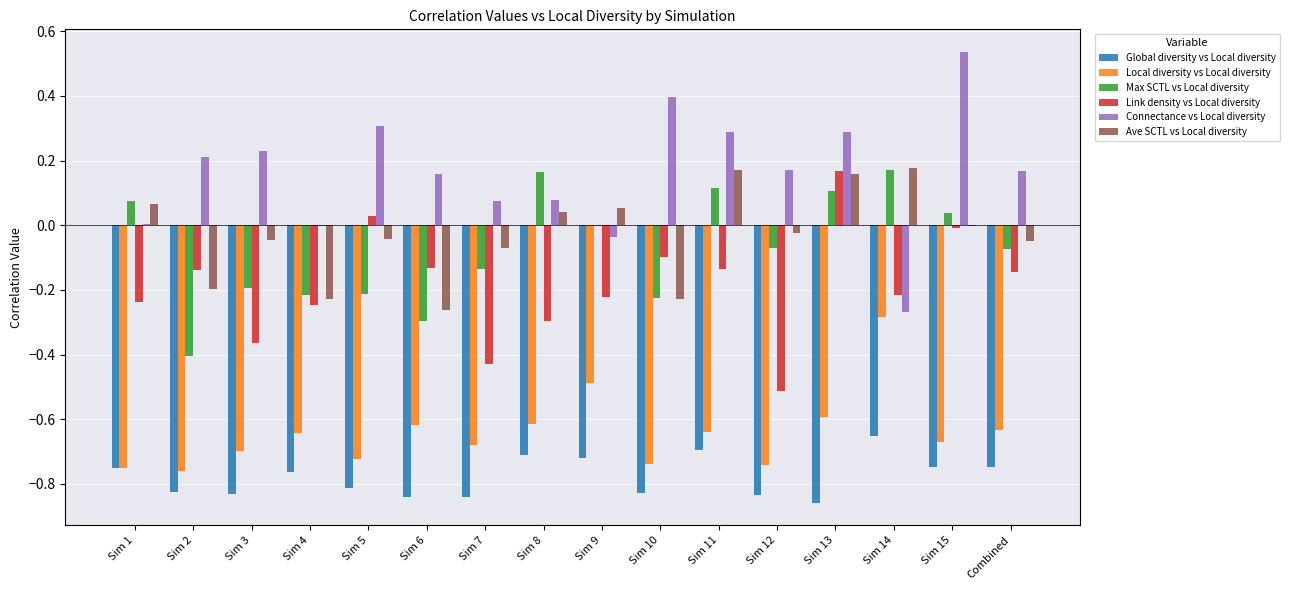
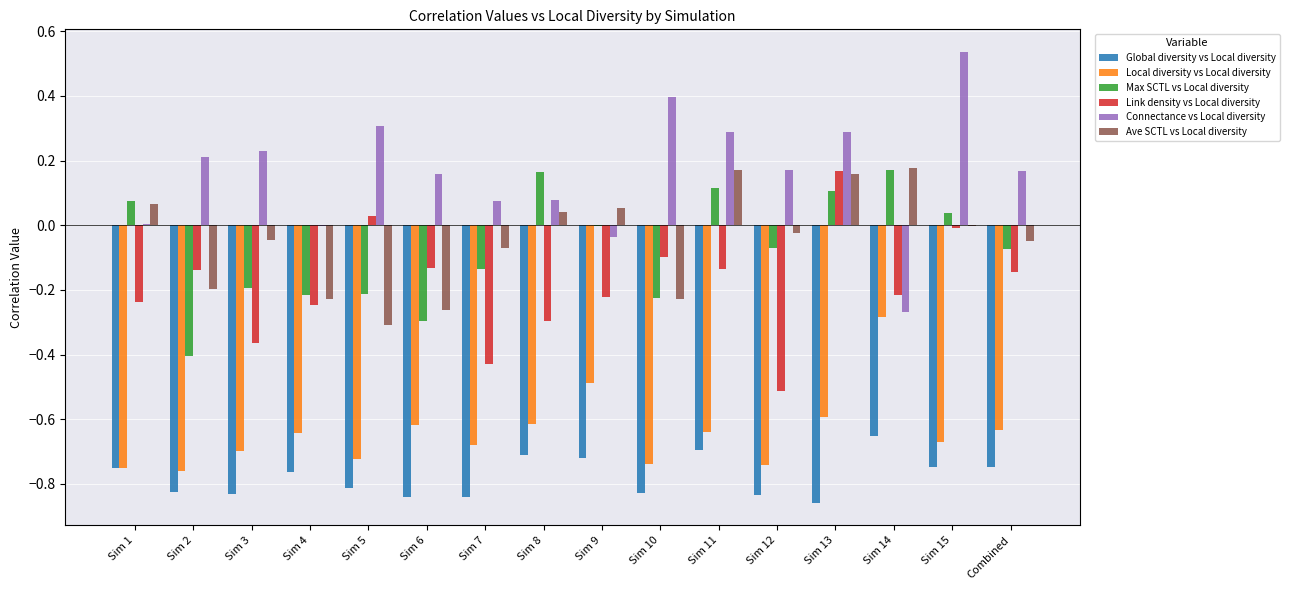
Ave SCTL vs Local diversity, Sim 5: -0.04 -> -0.31
